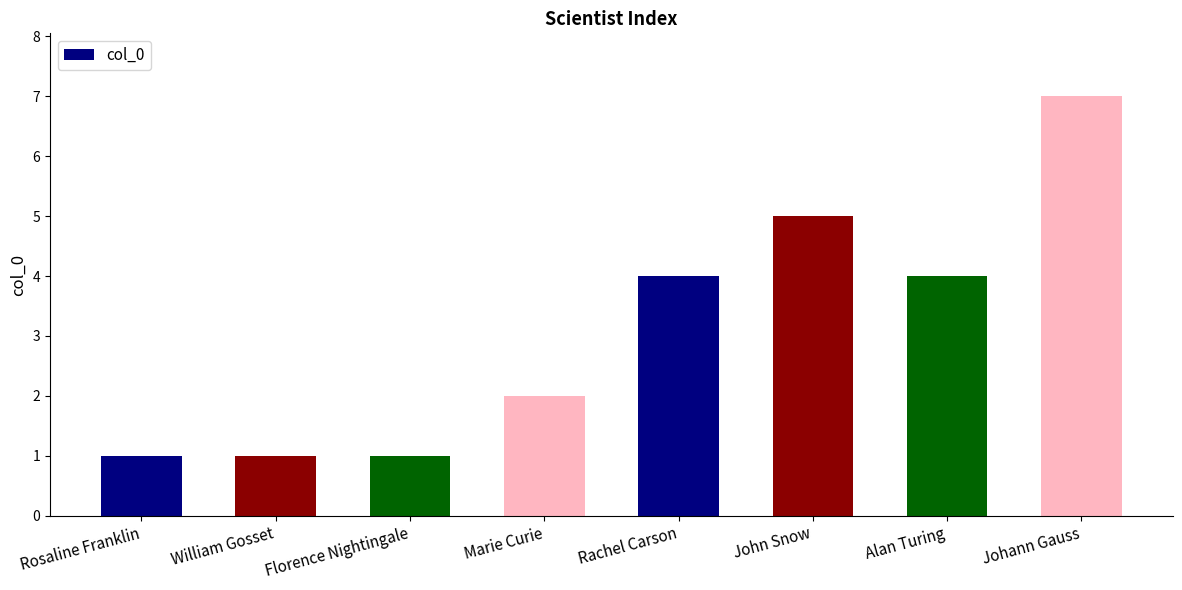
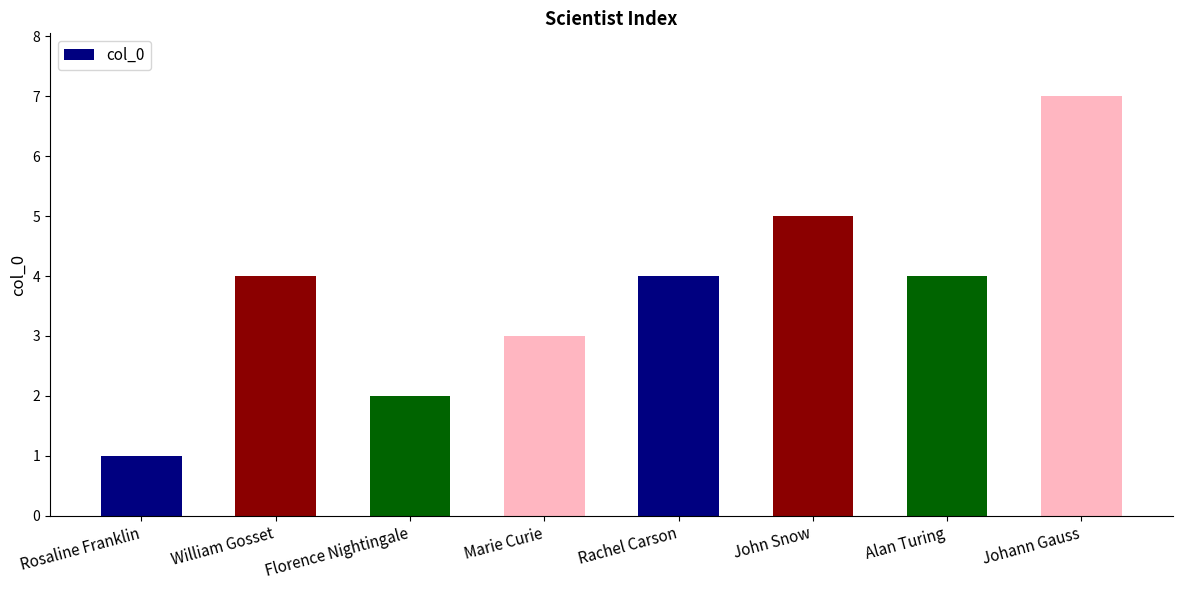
William Gosset: 1 -> 4
Florence Nightingale: 1 -> 2
Marie Curie: 2 -> 3
